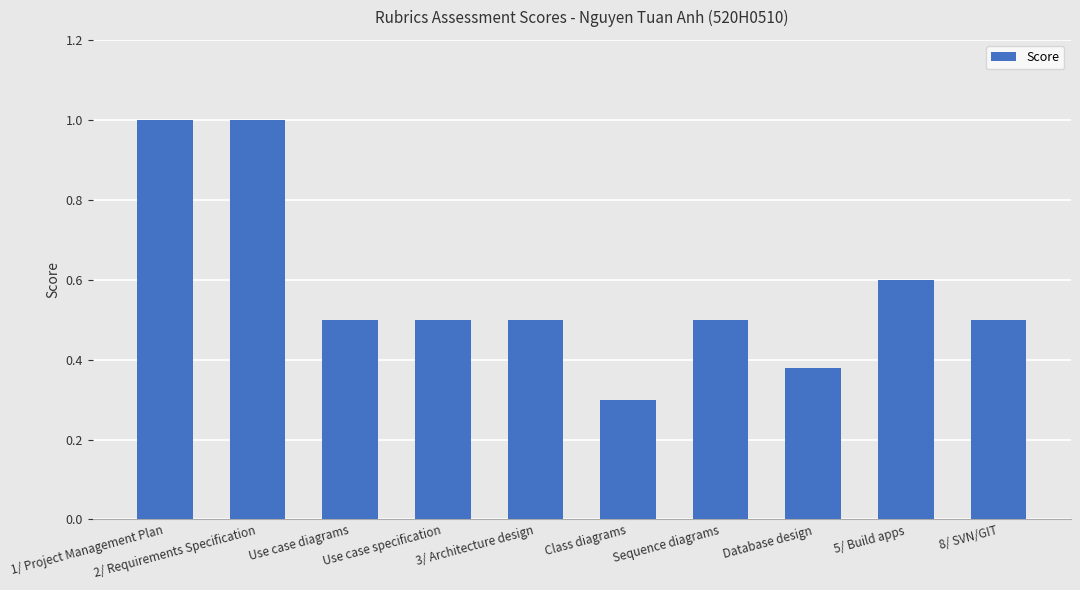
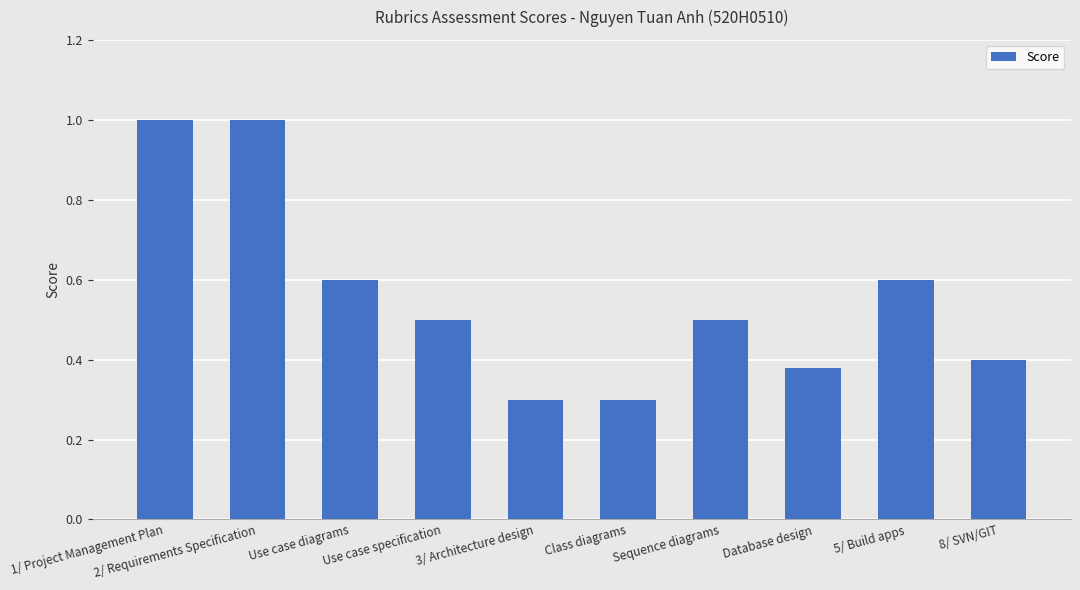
Use case diagrams: 0.5 -> 0.6
3/ Architecture design: 0.5 -> 0.3
8/ SVN/GIT: 0.5 -> 0.4
